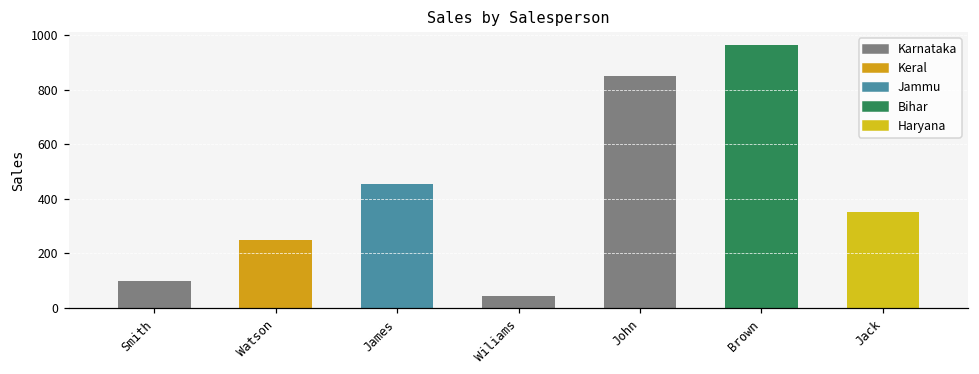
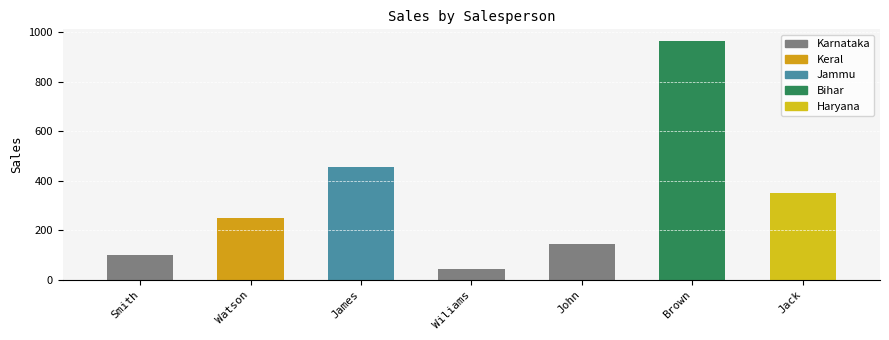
John: 850 -> 140
